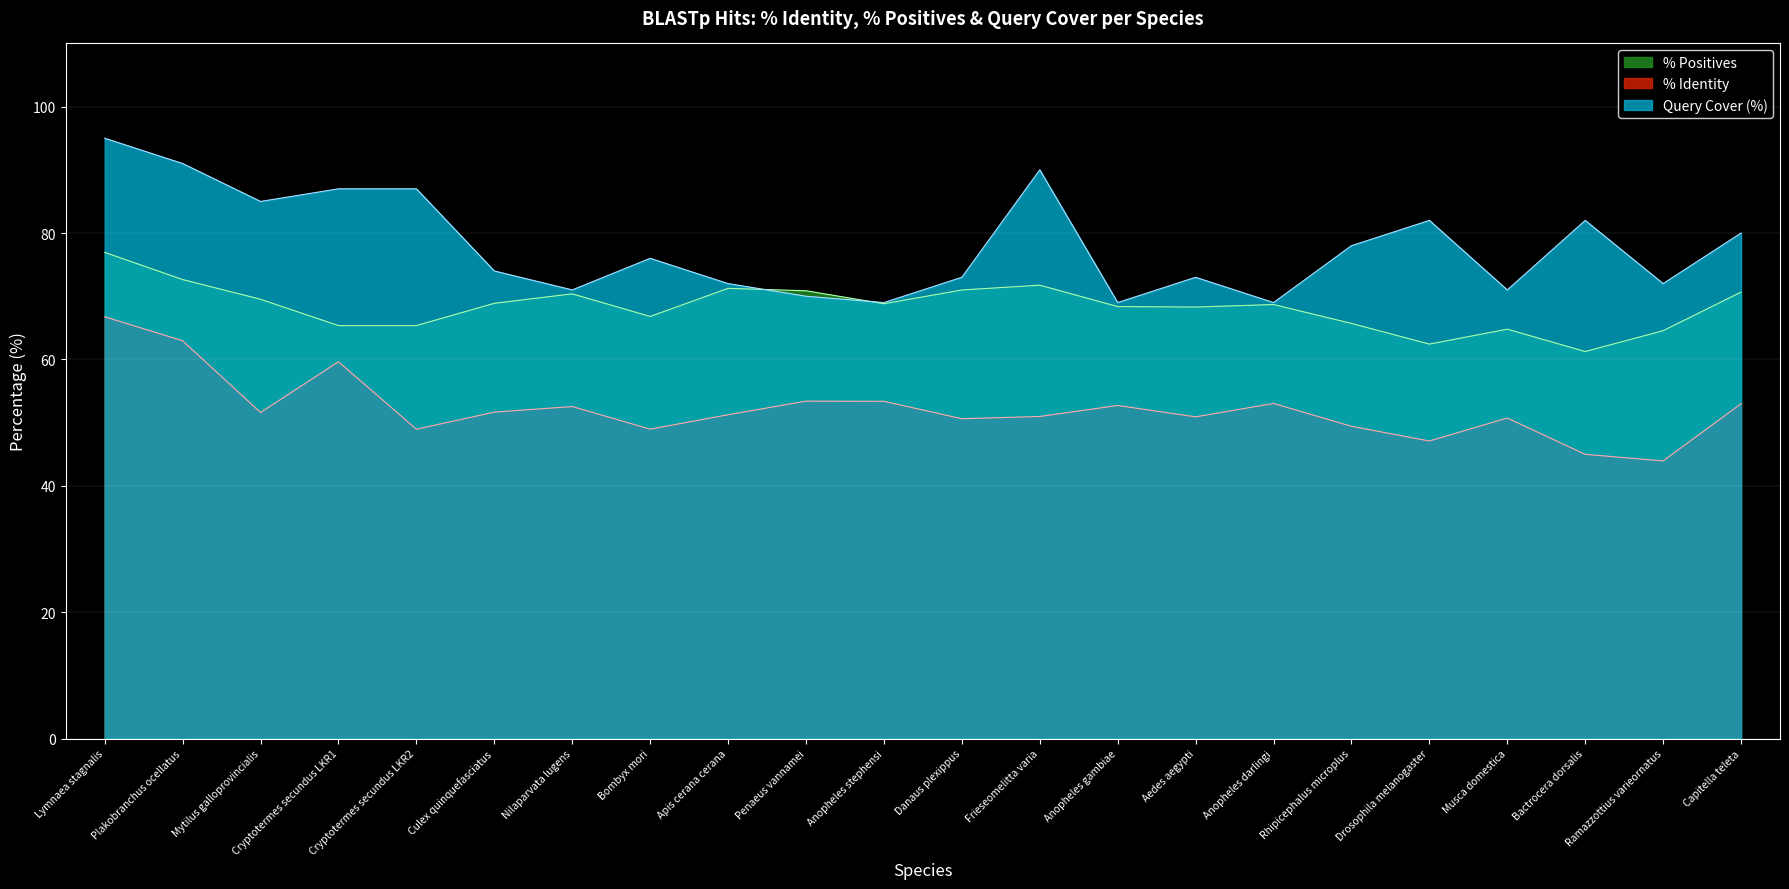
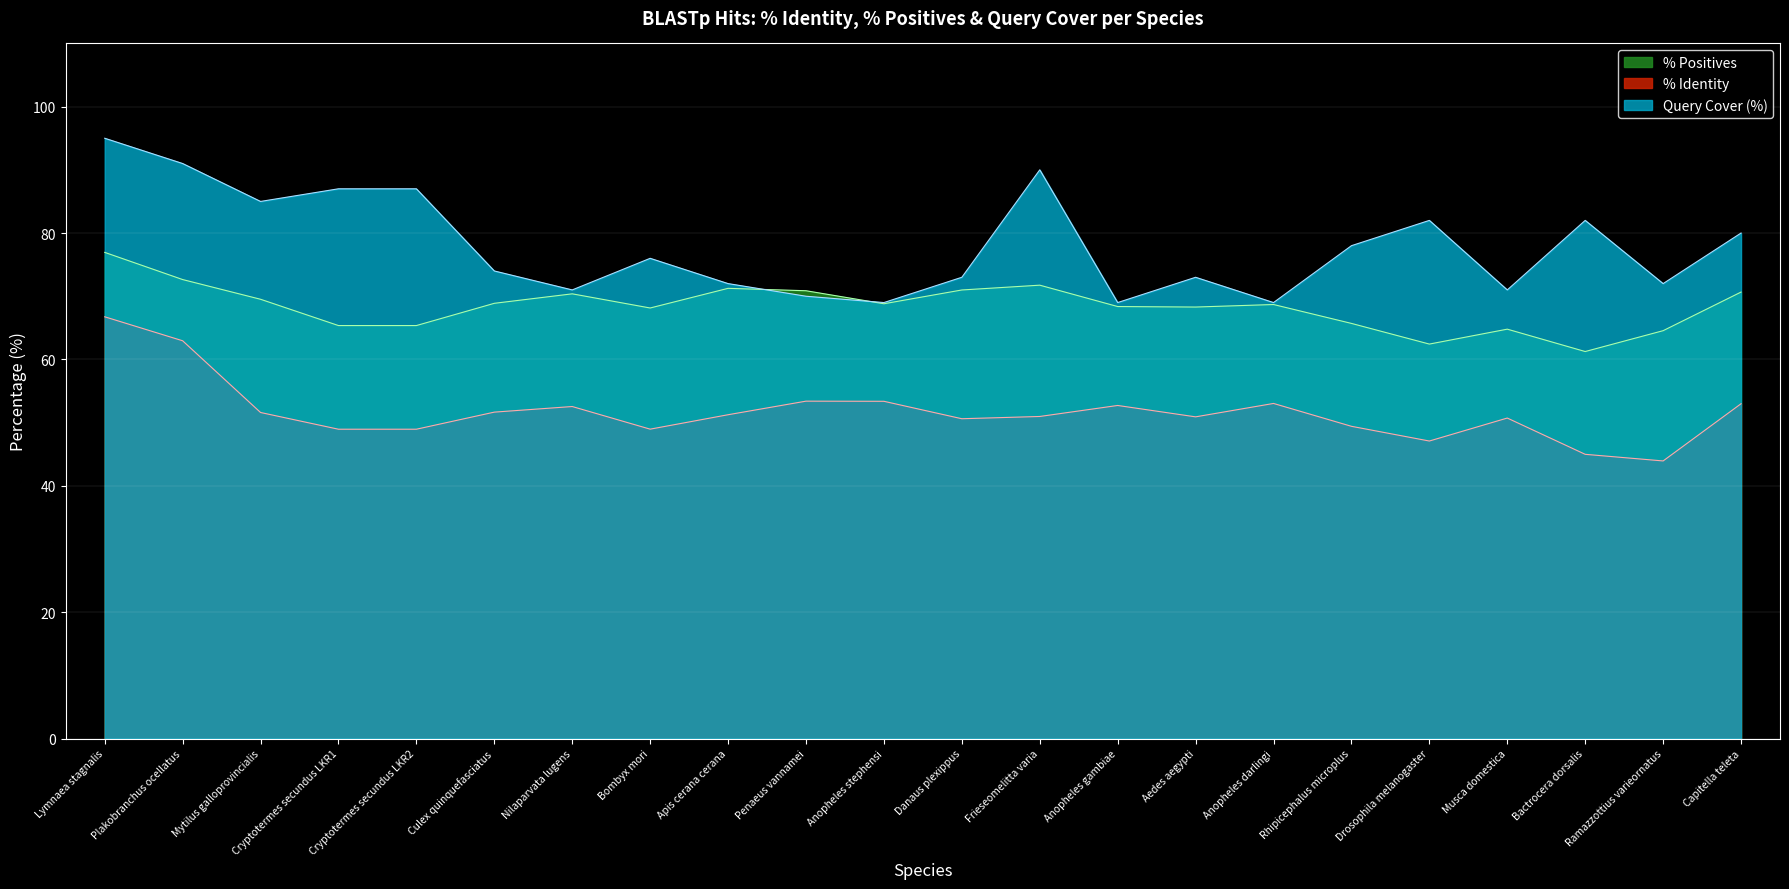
% Identity, Cryptotermes secundus LKR1: 60 -> 49
% Positives, Bombyx mori: 67 -> 68
